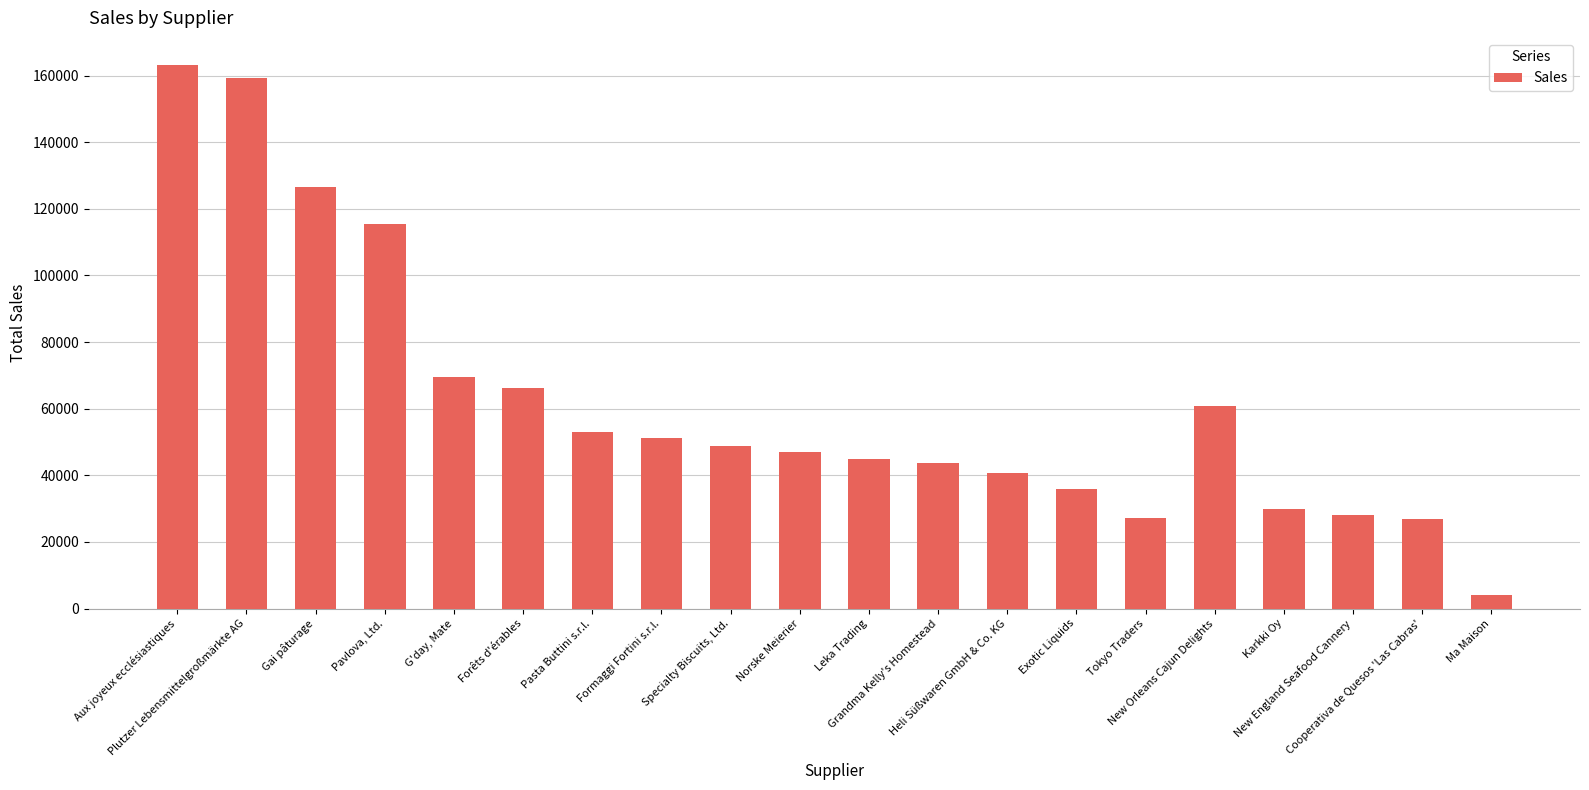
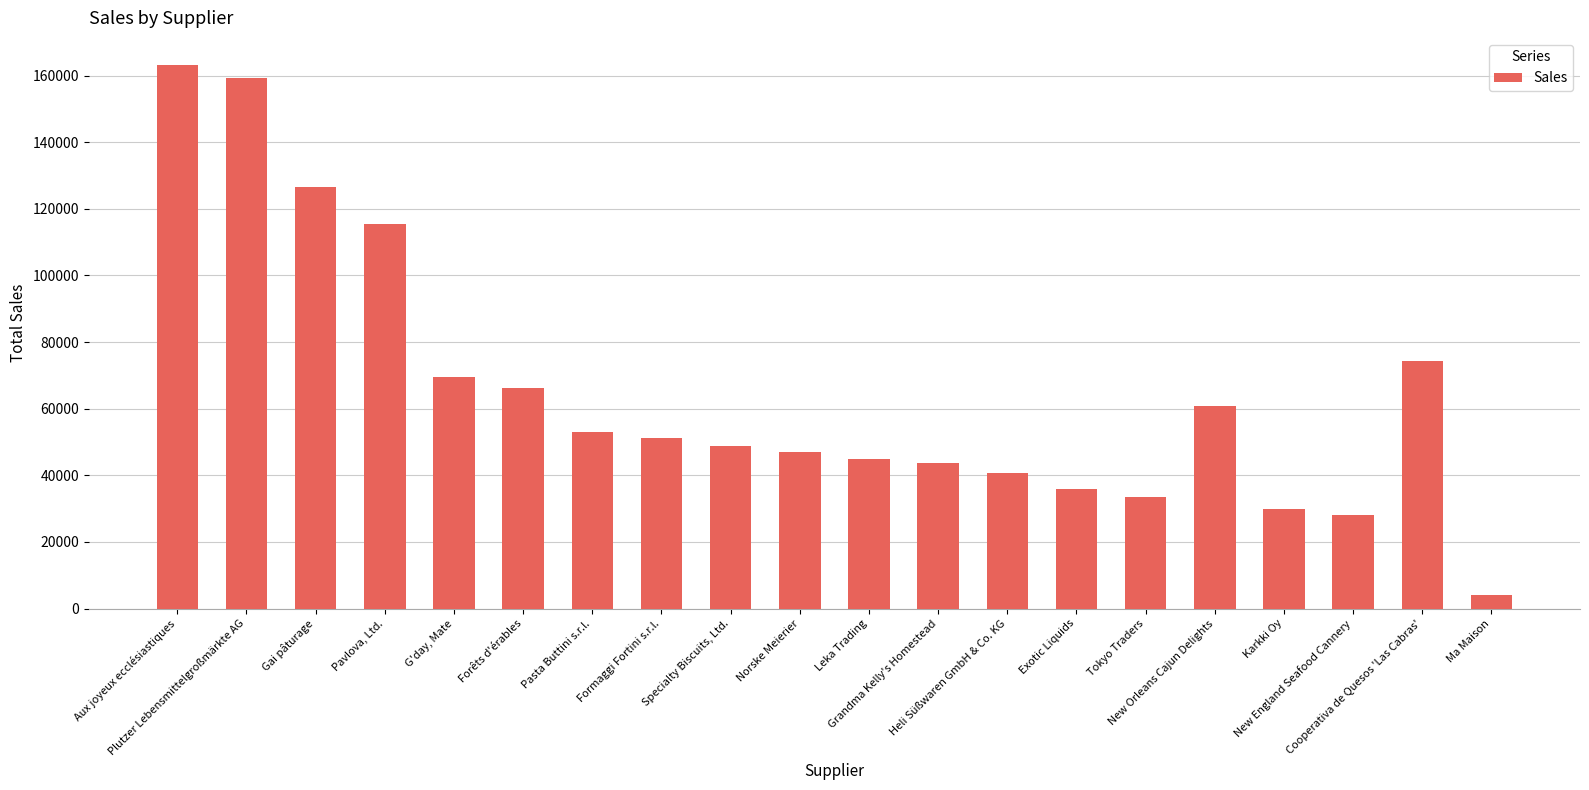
Tokyo Traders: 27000 -> 34000
Cooperativa de Quesos 'Las Cabras': 27000 -> 74000
